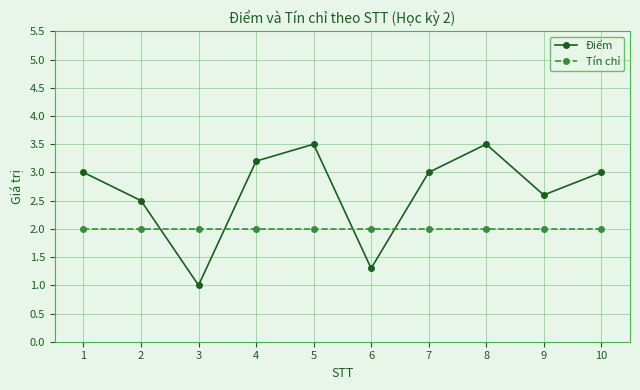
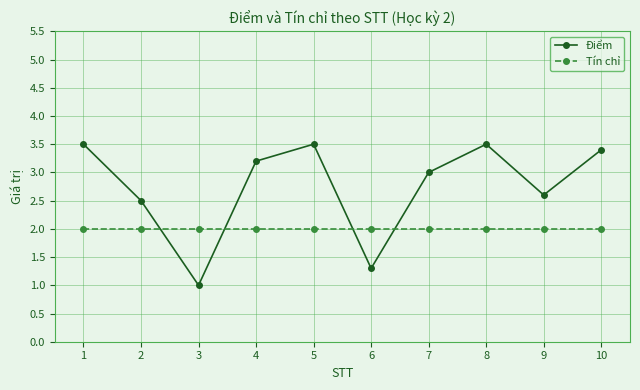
Điểm, 1: 3.0 -> 3.5
Điểm, 10: 3.0 -> 3.4
